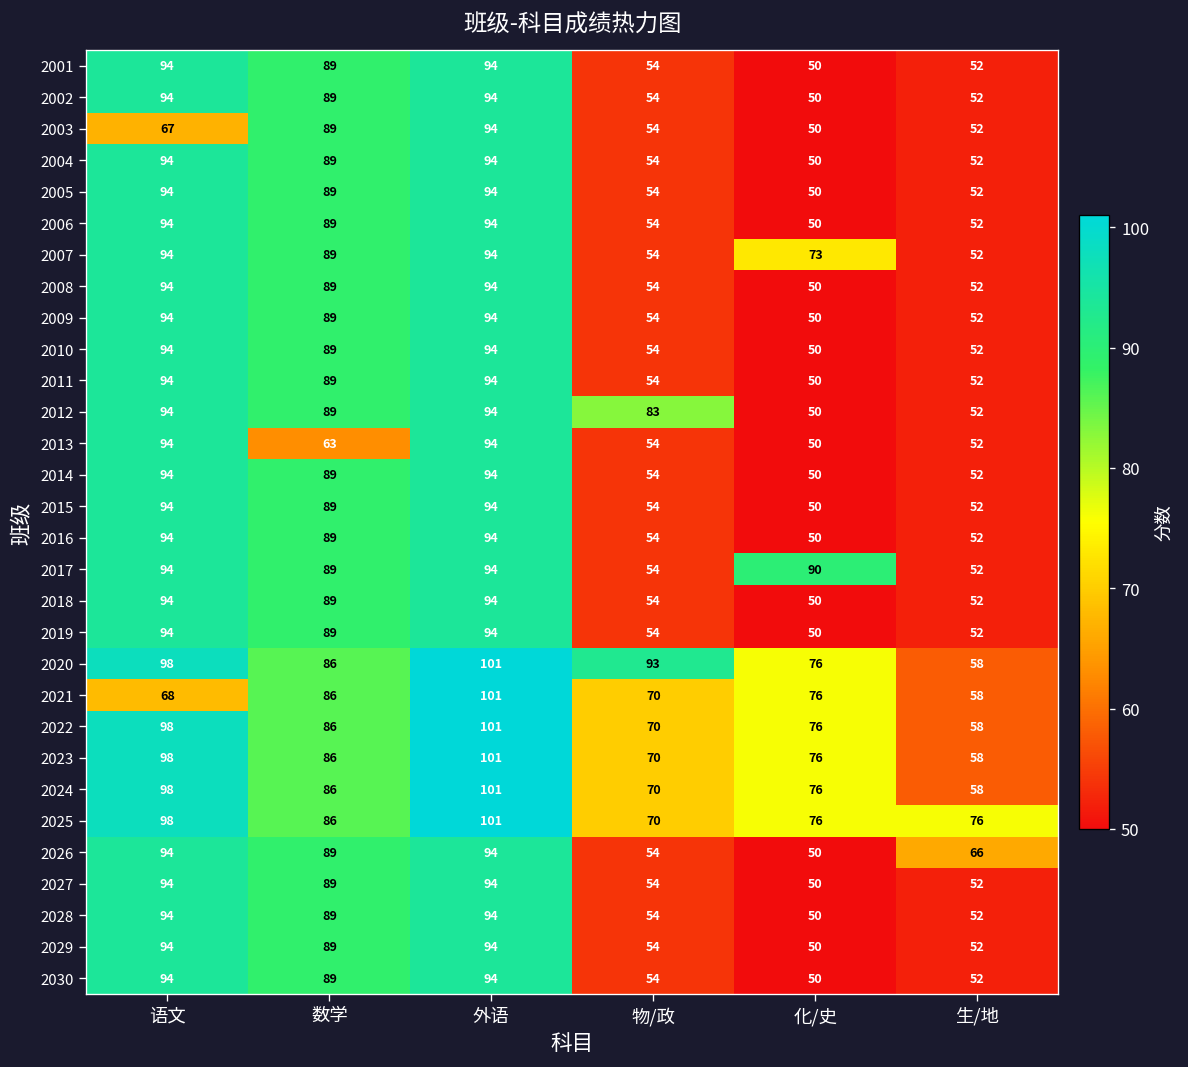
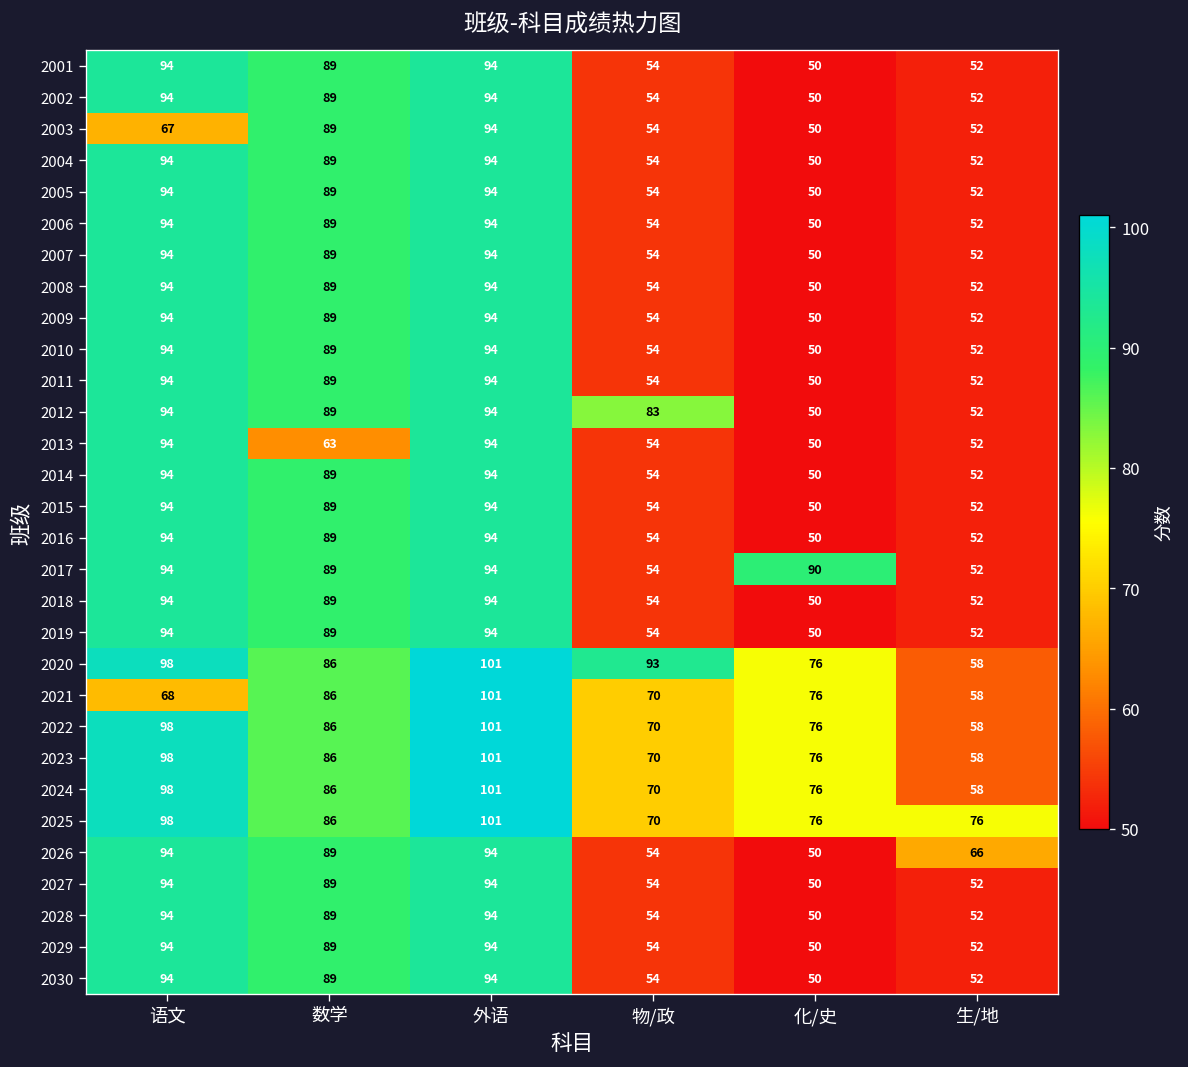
2007, 化/史: 73 -> 50
